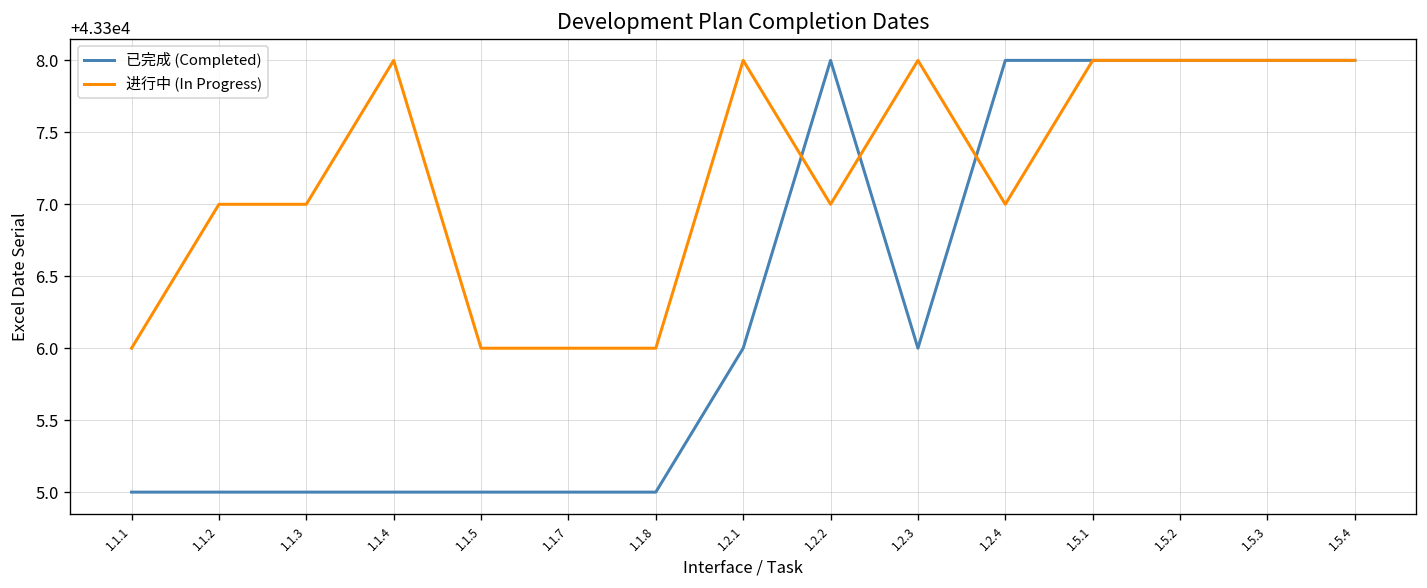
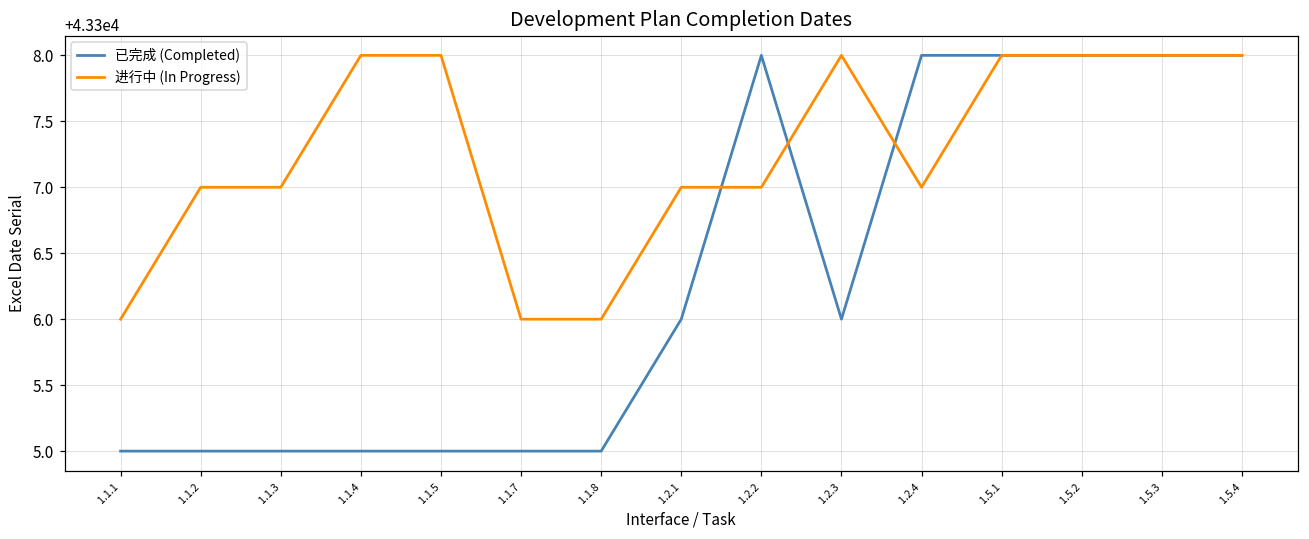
进行中 (In Progress), 1.1.5: 43306 -> 43308
进行中 (In Progress), 1.2.1: 43308 -> 43307
